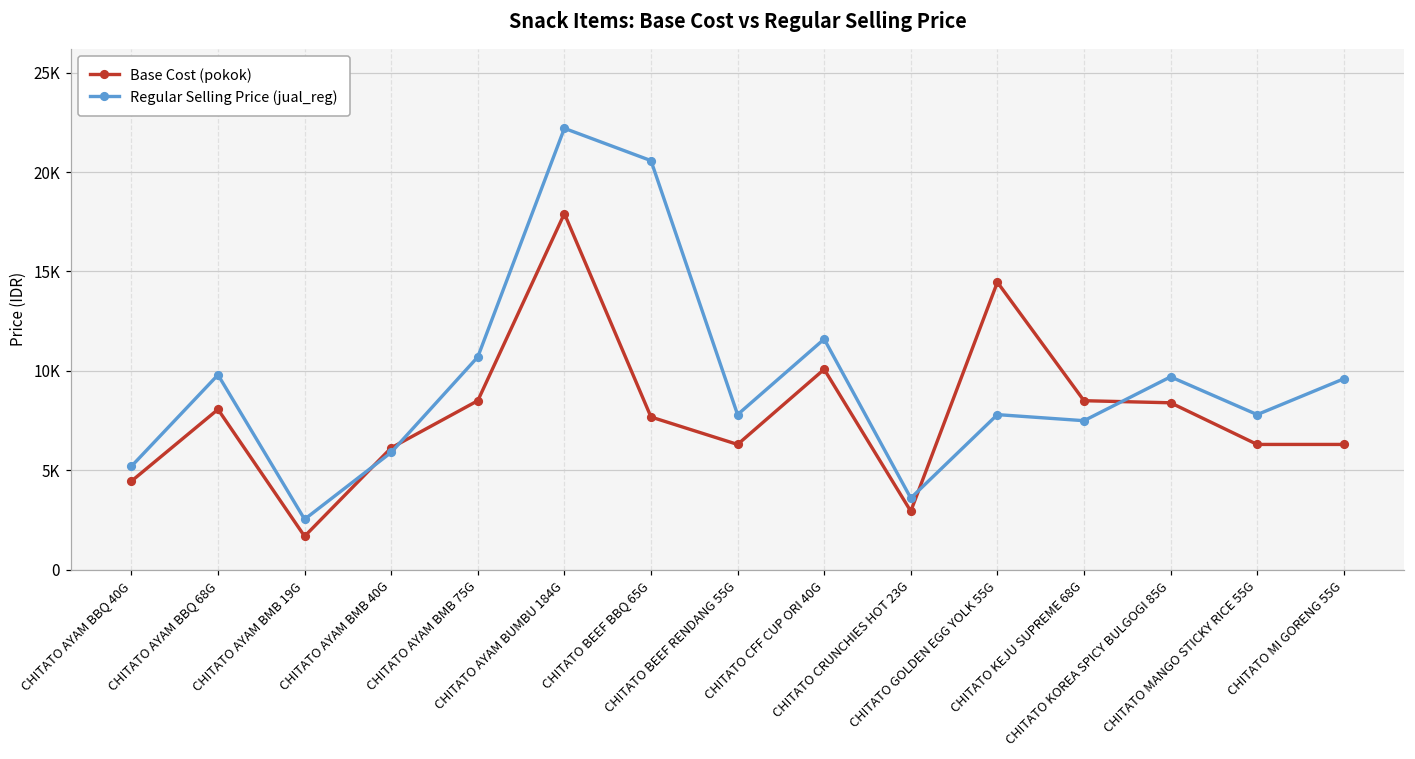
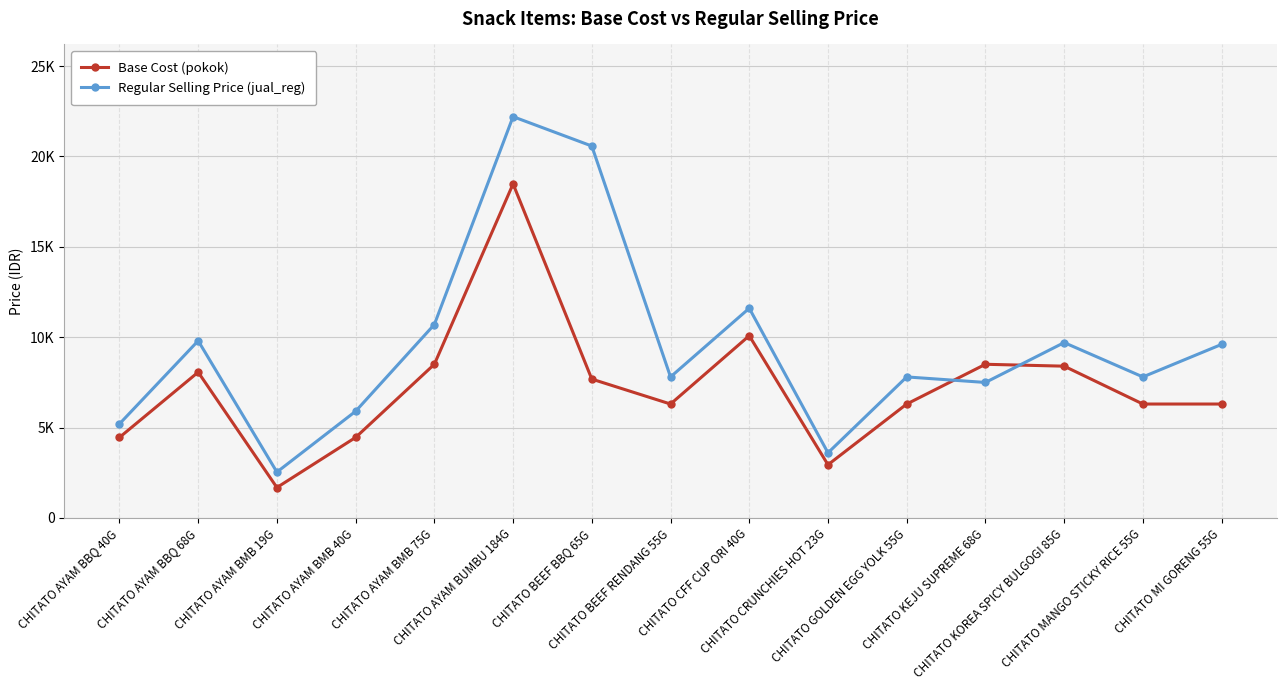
Base Cost (pokok), CHITATO AYAM BMB 40G: 6100 -> 4500
Base Cost (pokok), CHITATO AYAM BUMBU 184G: 17900 -> 18500
Base Cost (pokok), CHITATO GOLDEN EGG YOLK 55G: 14500 -> 6300
